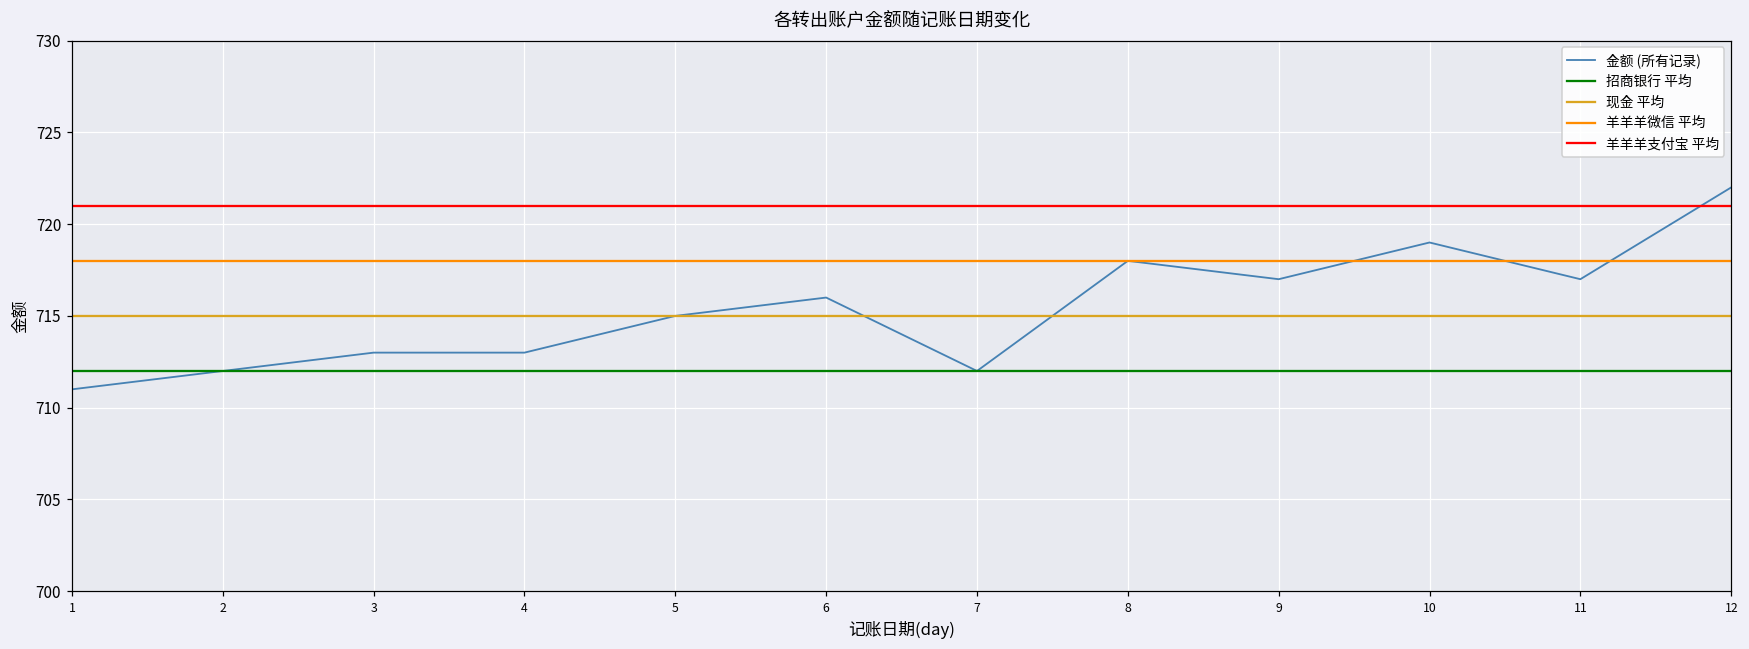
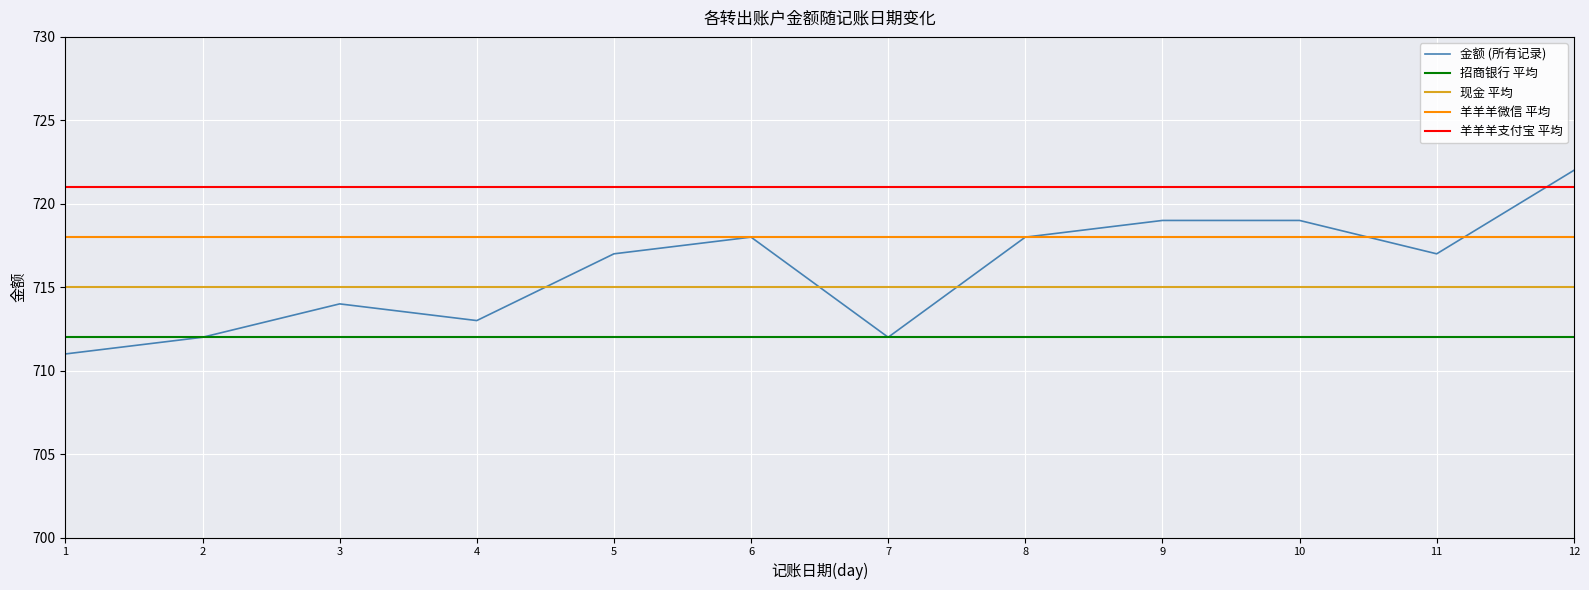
3: 713 -> 714
5: 715 -> 717
6: 716 -> 718
9: 717 -> 719
